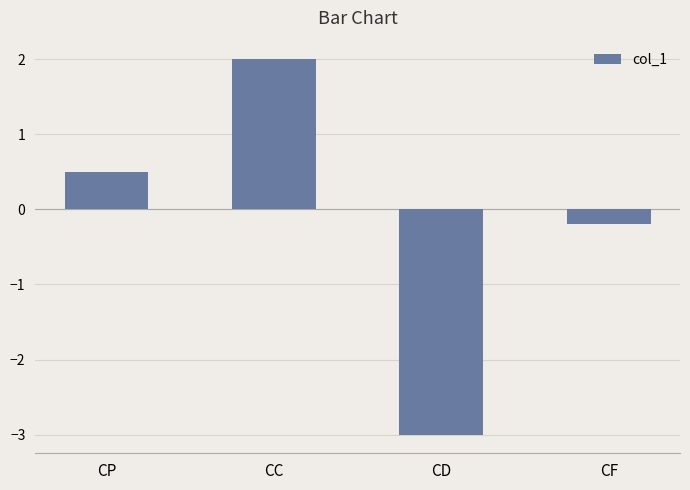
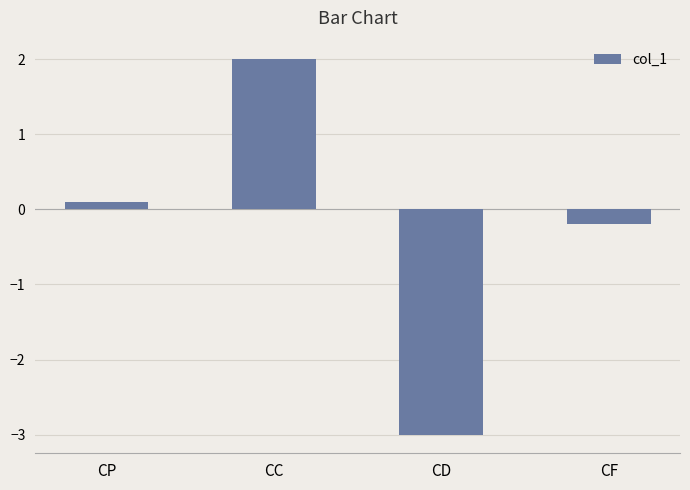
CP: 0.5 -> 0.1
